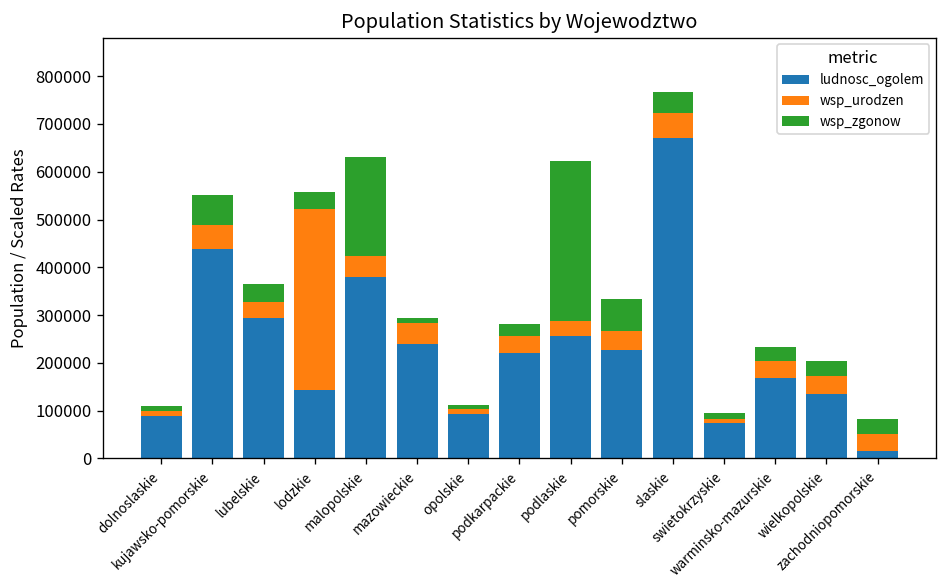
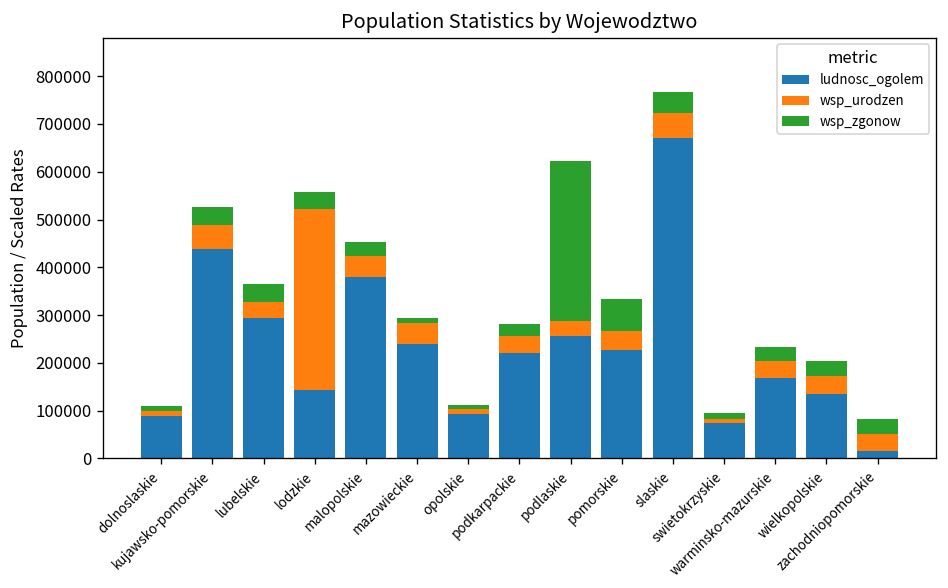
wsp_zgonow, kujawsko-pomorskie: 60000 -> 40000
wsp_zgonow, malopolskie: 210000 -> 30000
